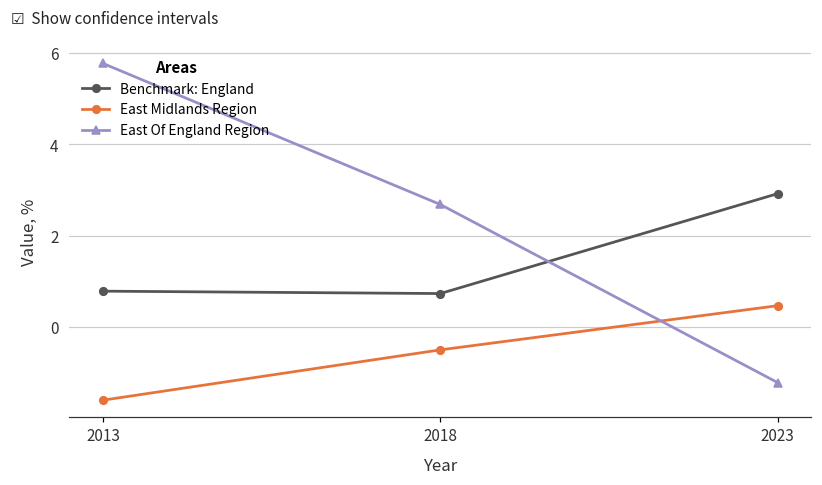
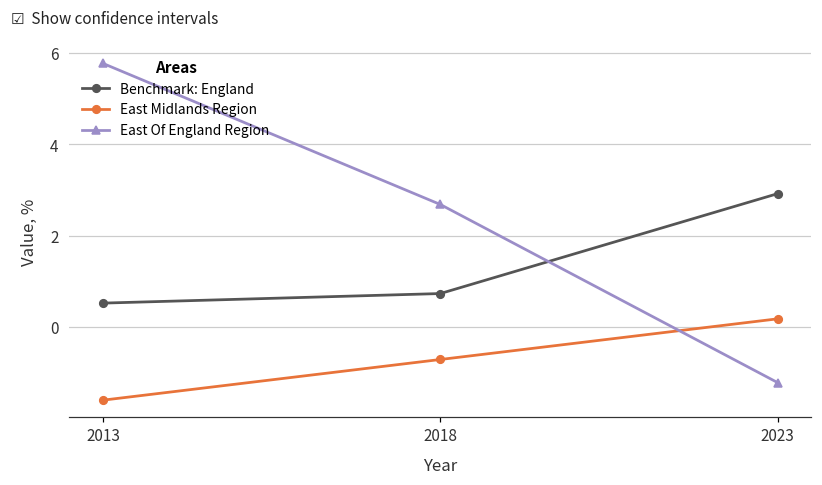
Benchmark: England, 2013: 0.8 -> 0.5
East Midlands Region, 2018: -0.5 -> -0.7
East Midlands Region, 2023: 0.5 -> 0.2
